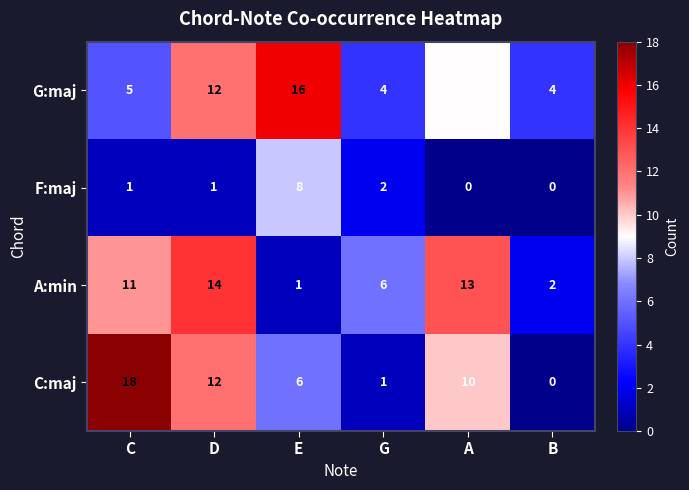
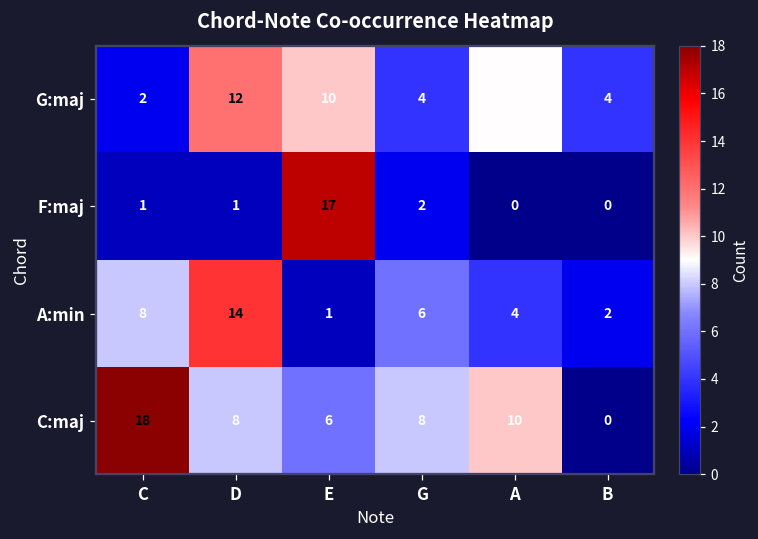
G:maj, C: 5 -> 2
G:maj, E: 16 -> 10
F:maj, E: 8 -> 17
A:min, C: 11 -> 8
A:min, A: 13 -> 4
C:maj, D: 12 -> 8
C:maj, G: 1 -> 8
